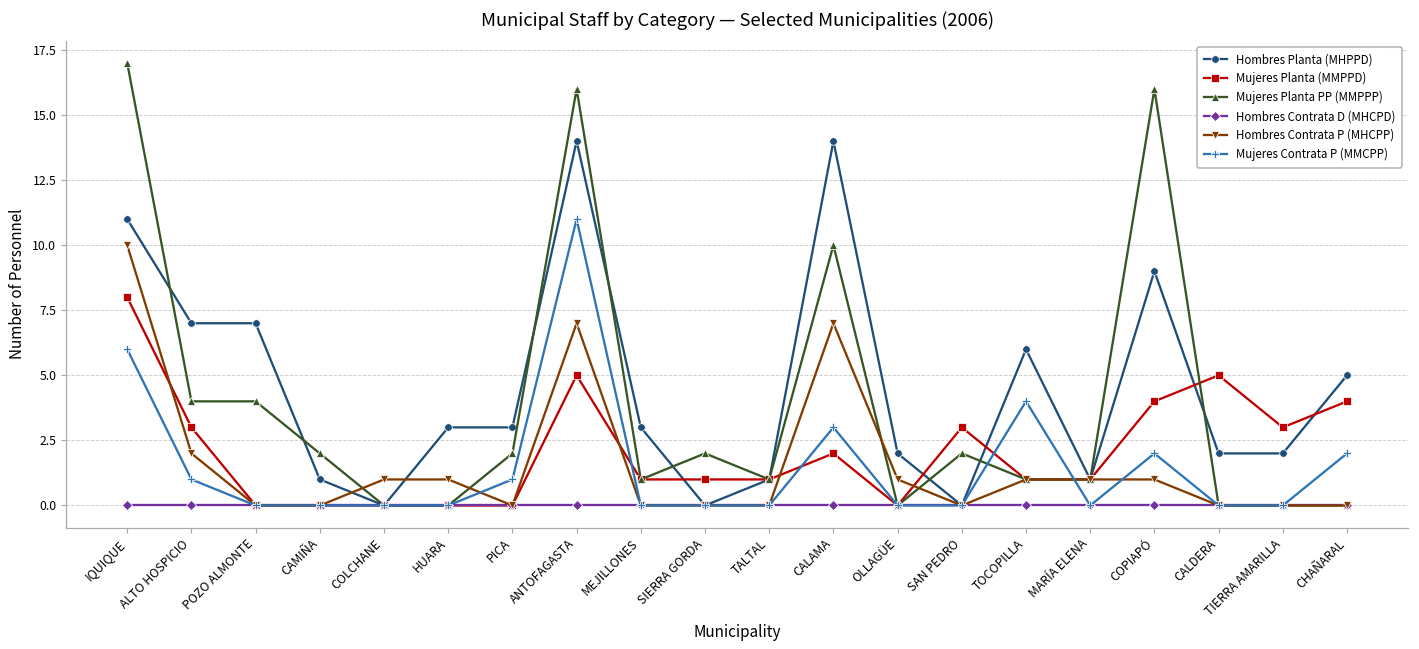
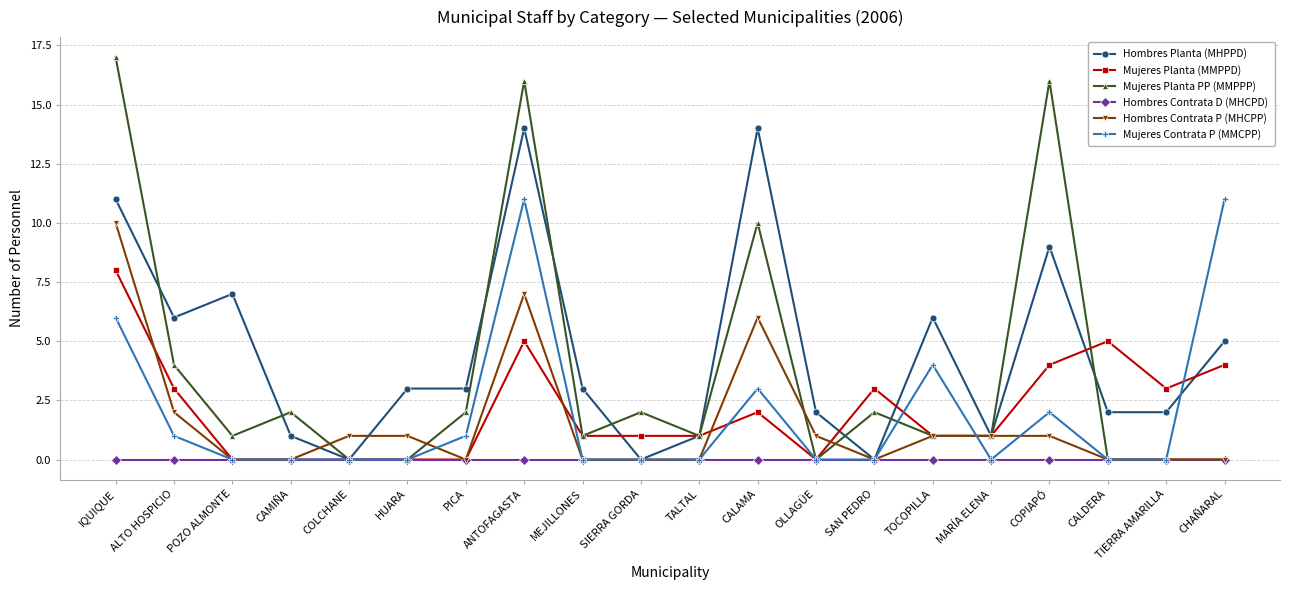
Hombres Planta (MHPPD), ALTO HOSPICIO: 7 -> 6
Mujeres Planta PP (MMPPP), POZO ALMONTE: 4 -> 1
Hombres Contrata P (MHCPP), CALAMA: 7 -> 6
Mujeres Contrata P (MMCPP), CHAÑARAL: 2 -> 11
